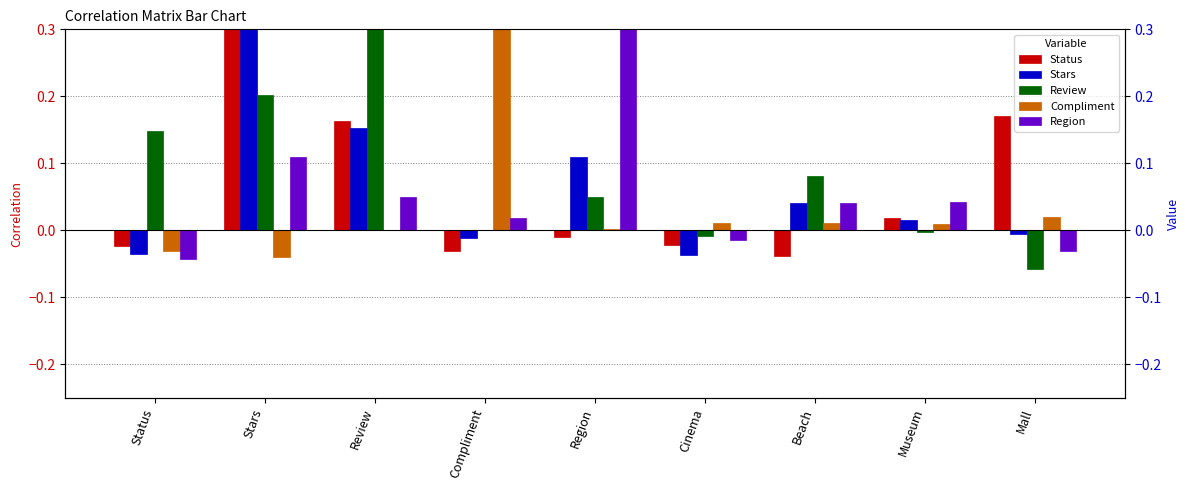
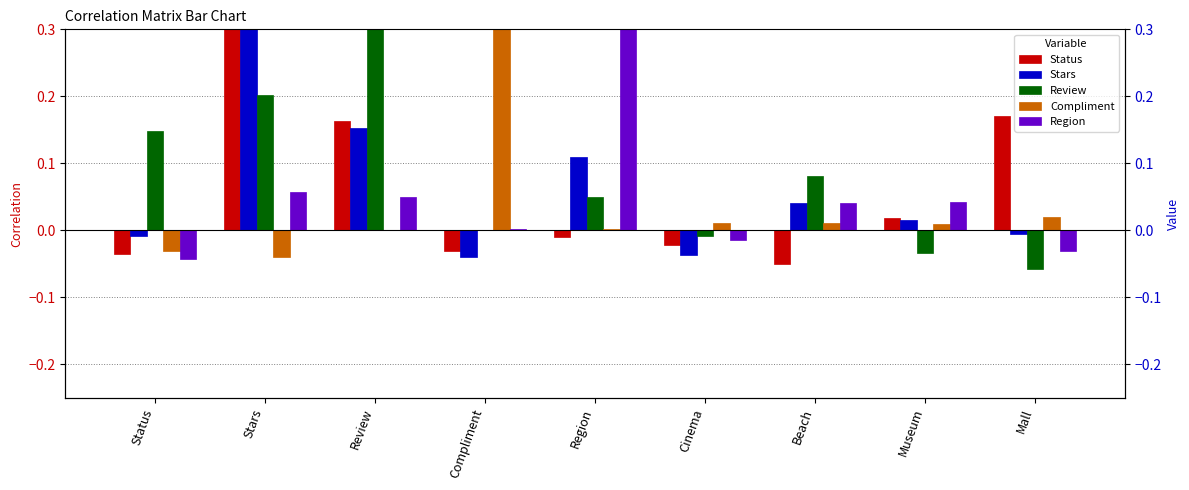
Status, Status: -0.02 -> -0.04
Stars, Status: -0.04 -> -0.01
Region, Stars: 0.11 -> 0.06
Stars, Compliment: -0.01 -> -0.04
Region, Compliment: 0.02 -> 0.00
Status, Beach: -0.04 -> -0.05
Review, Museum: 0.00 -> -0.03
